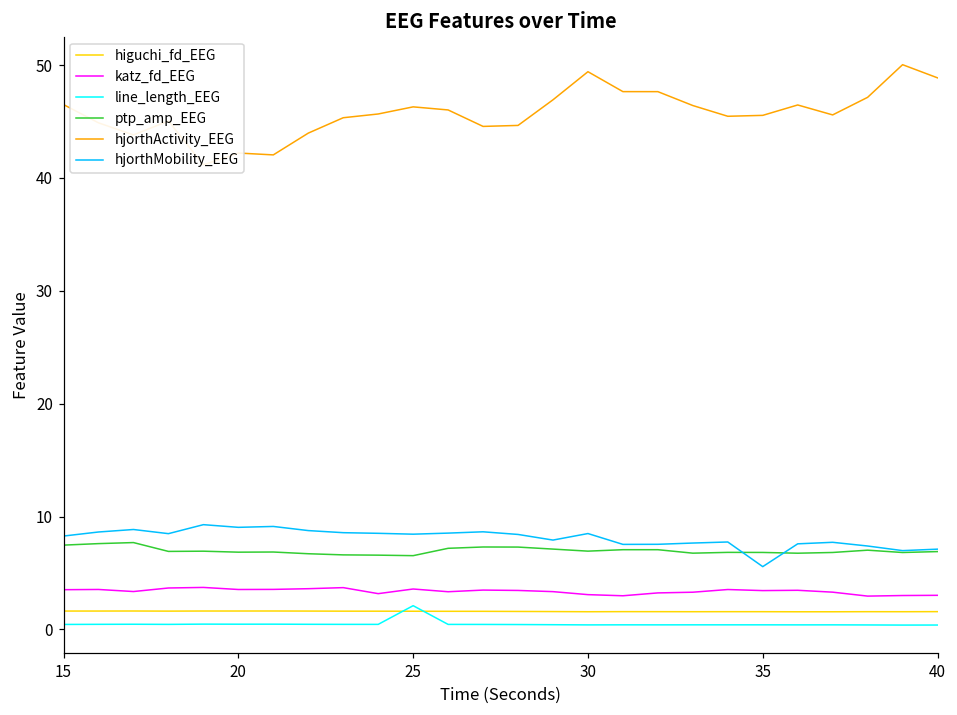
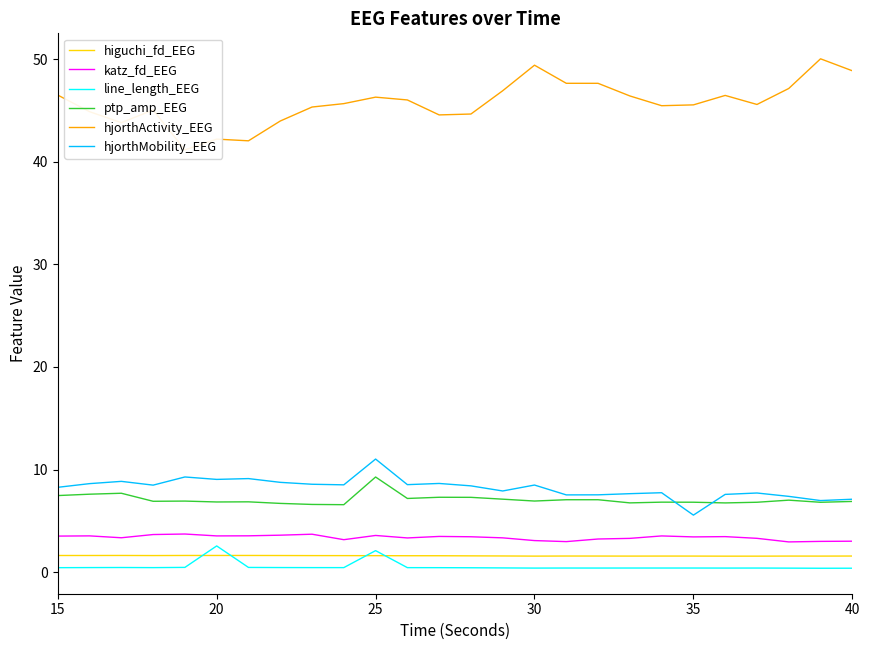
line_length_EEG, 20: 0.5 -> 2.6
ptp_amp_EEG, 25: 6.5 -> 9.3
hjorthMobility_EEG, 25: 8.4 -> 11.0
